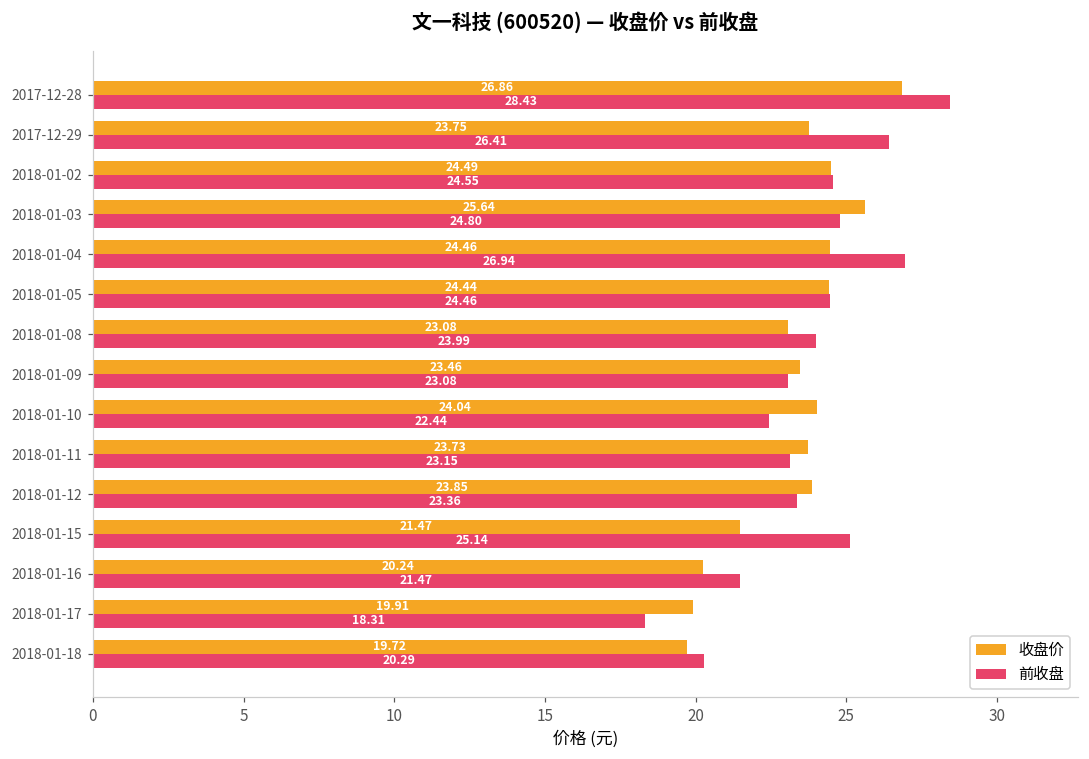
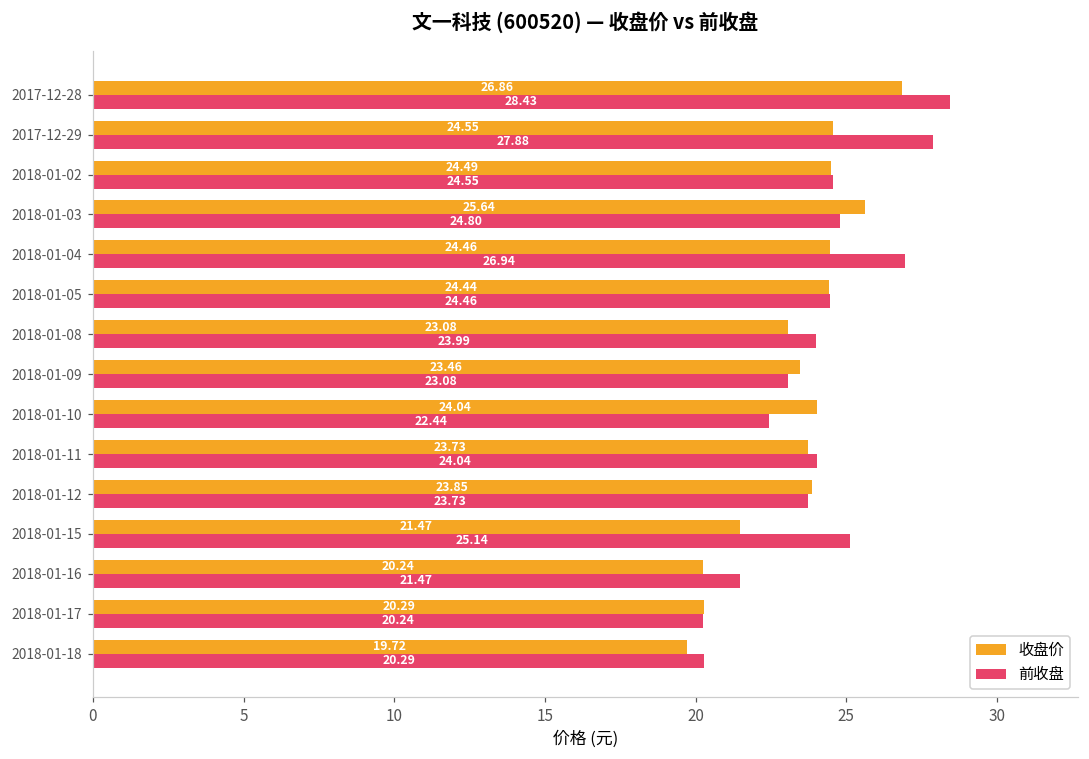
收盘价, 2017-12-29: 23.75 -> 24.55
前收盘, 2017-12-29: 26.41 -> 27.88
前收盘, 2018-01-11: 23.15 -> 24.04
前收盘, 2018-01-12: 23.36 -> 23.73
收盘价, 2018-01-17: 19.91 -> 20.29
前收盘, 2018-01-17: 18.31 -> 20.24
